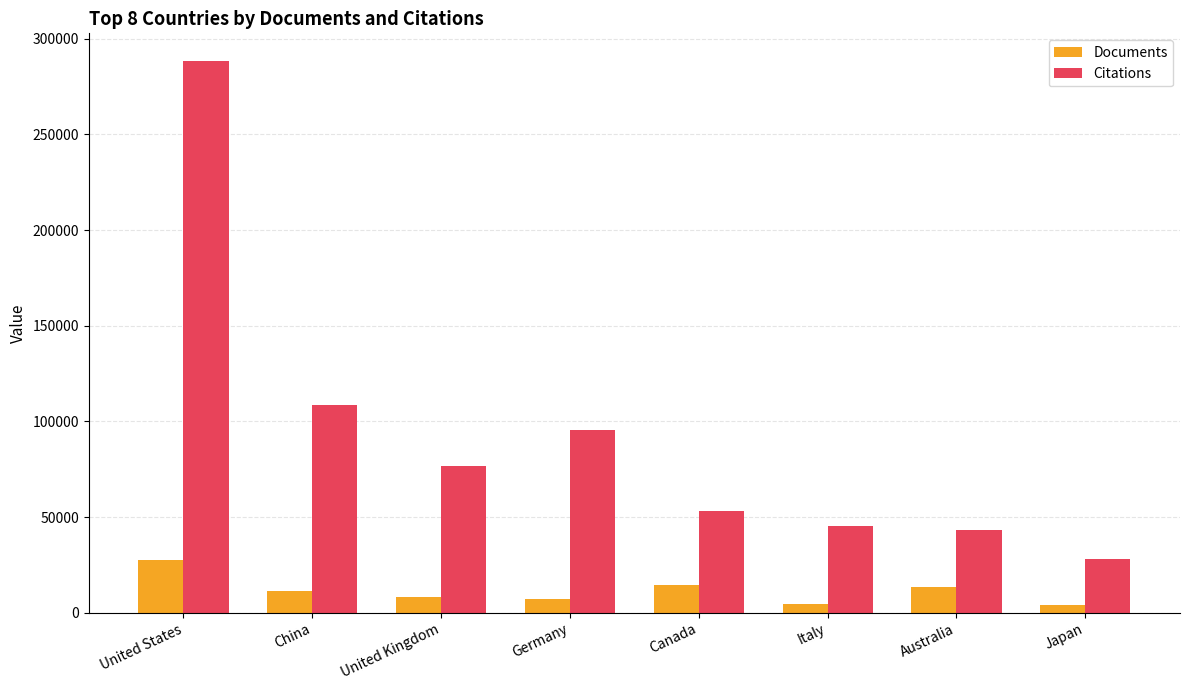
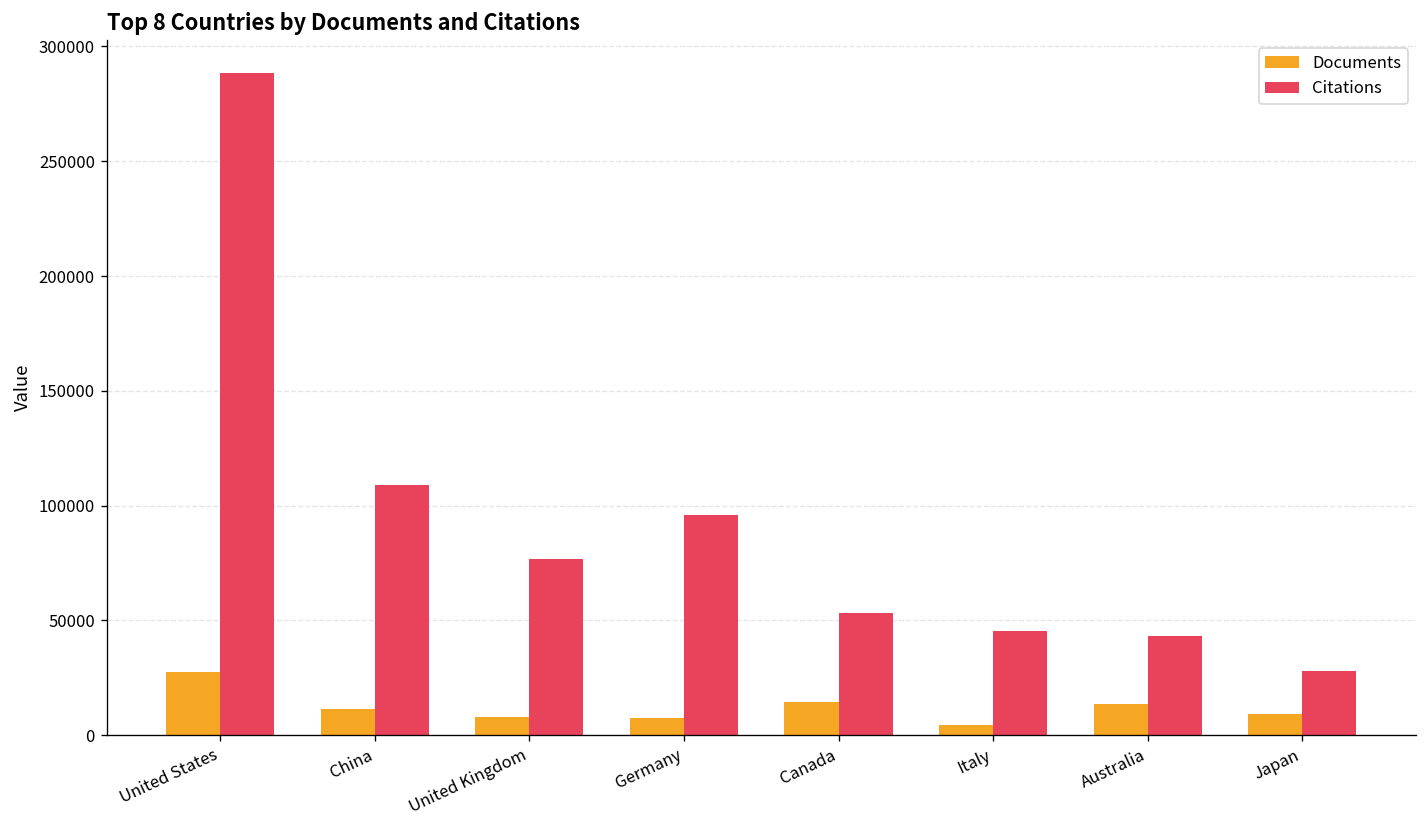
Documents, Japan: 4000 -> 9000
